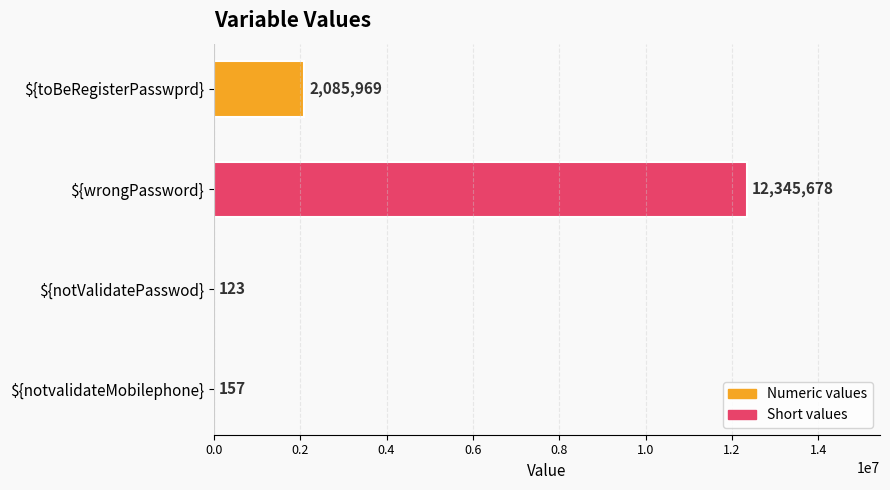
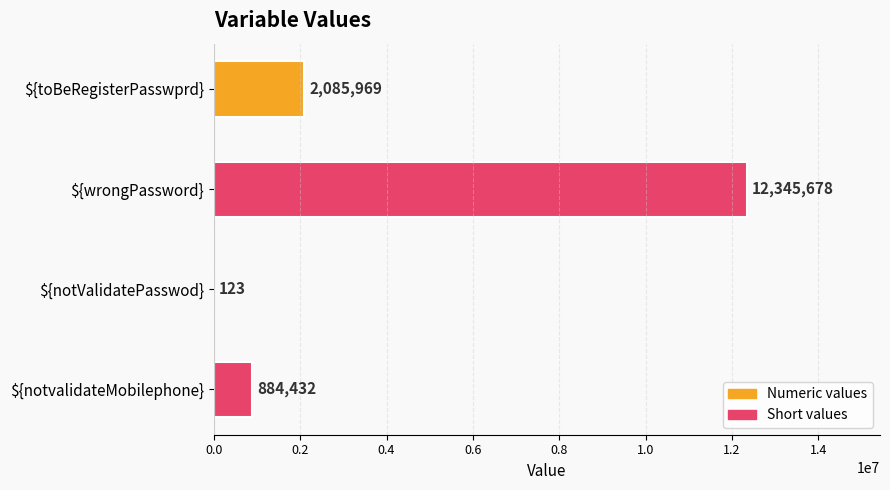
${notvalidateMobilephone}: 157 -> 884,432
